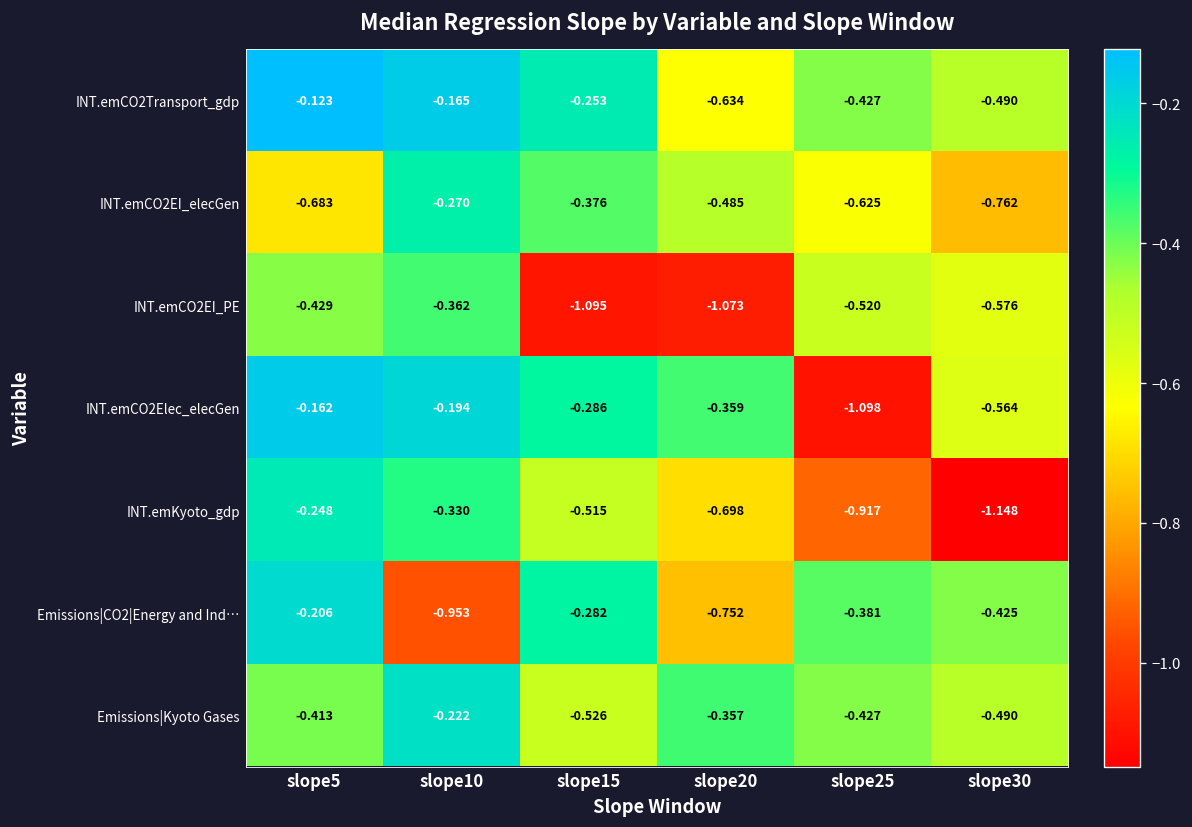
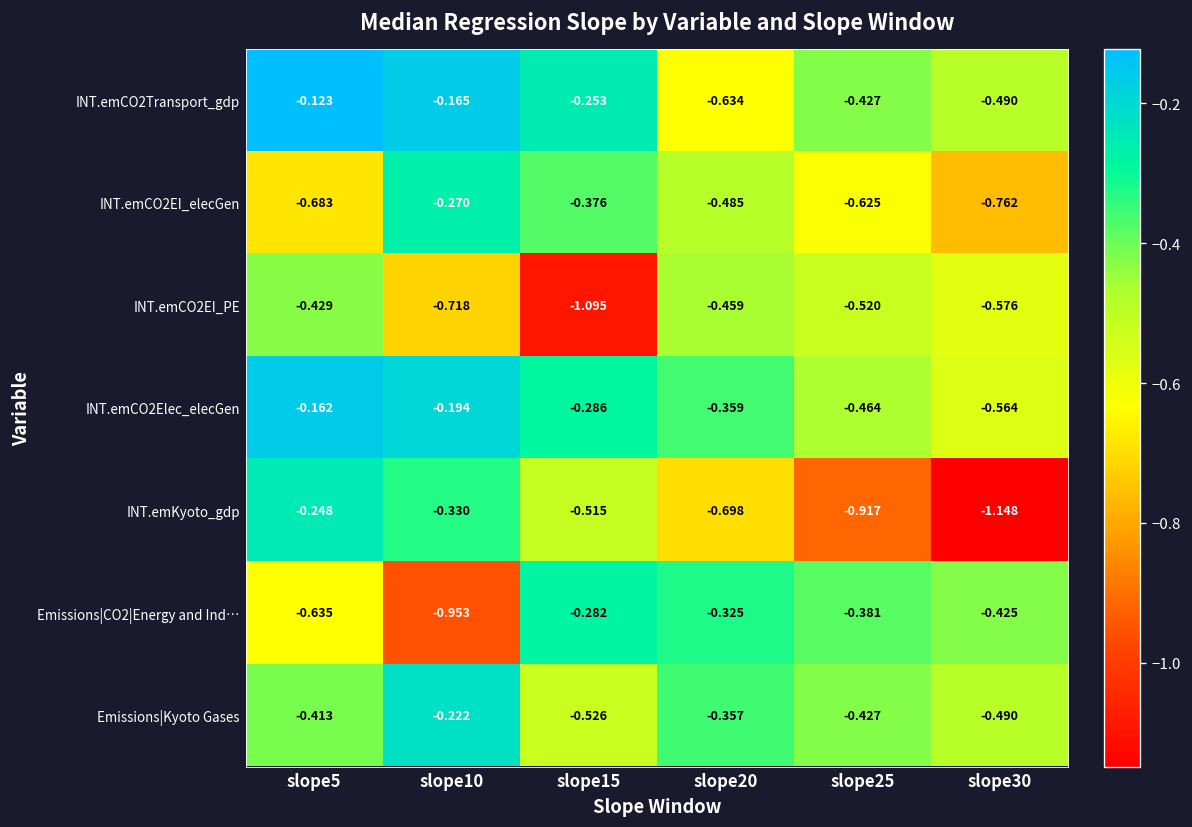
INT.emCO2EI_PE, slope10: -0.362 -> -0.718
INT.emCO2EI_PE, slope20: -1.073 -> -0.459
INT.emCO2Elec_elecGen, slope25: -1.098 -> -0.464
Emissions|CO2|Energy and Ind…, slope5: -0.206 -> -0.635
Emissions|CO2|Energy and Ind…, slope20: -0.752 -> -0.325
